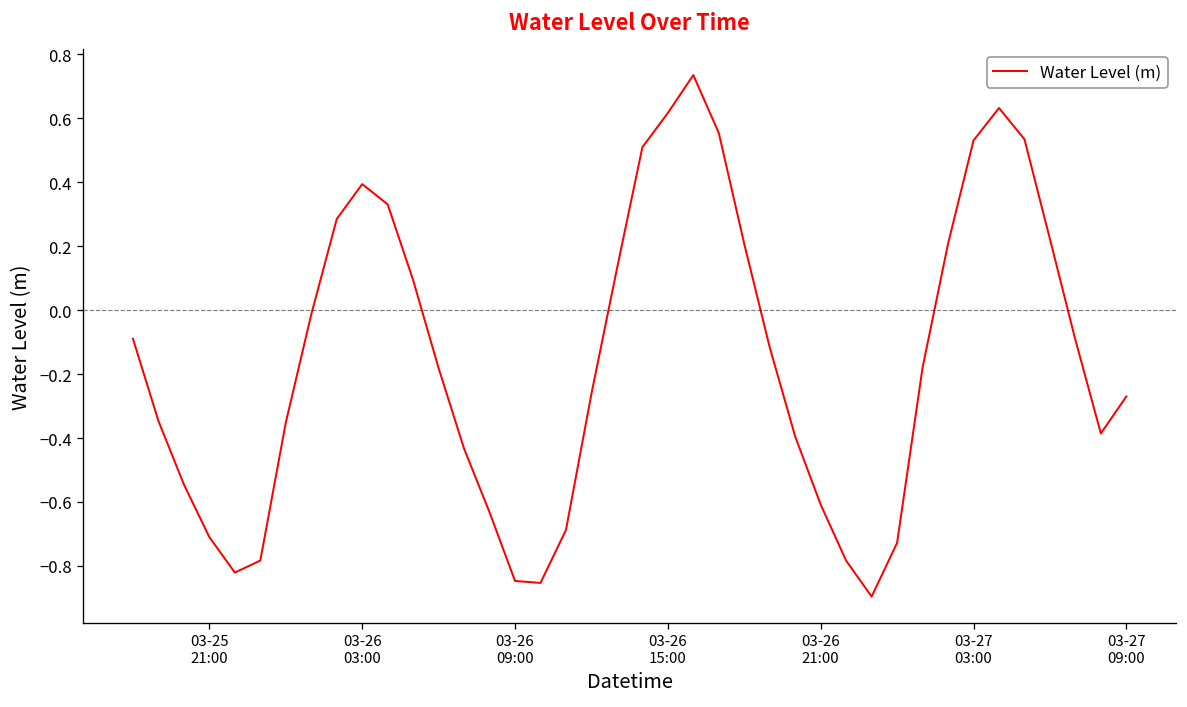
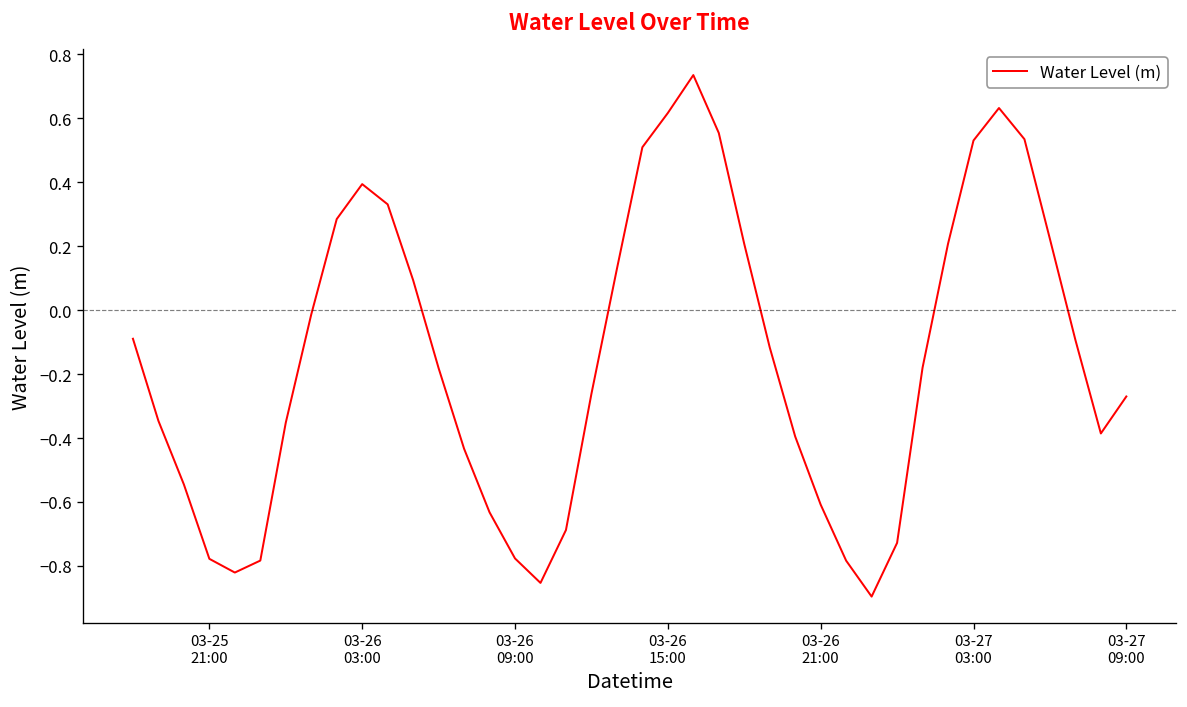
03-25 21:00: -0.71 -> -0.78
03-26 09:00: -0.85 -> -0.78
